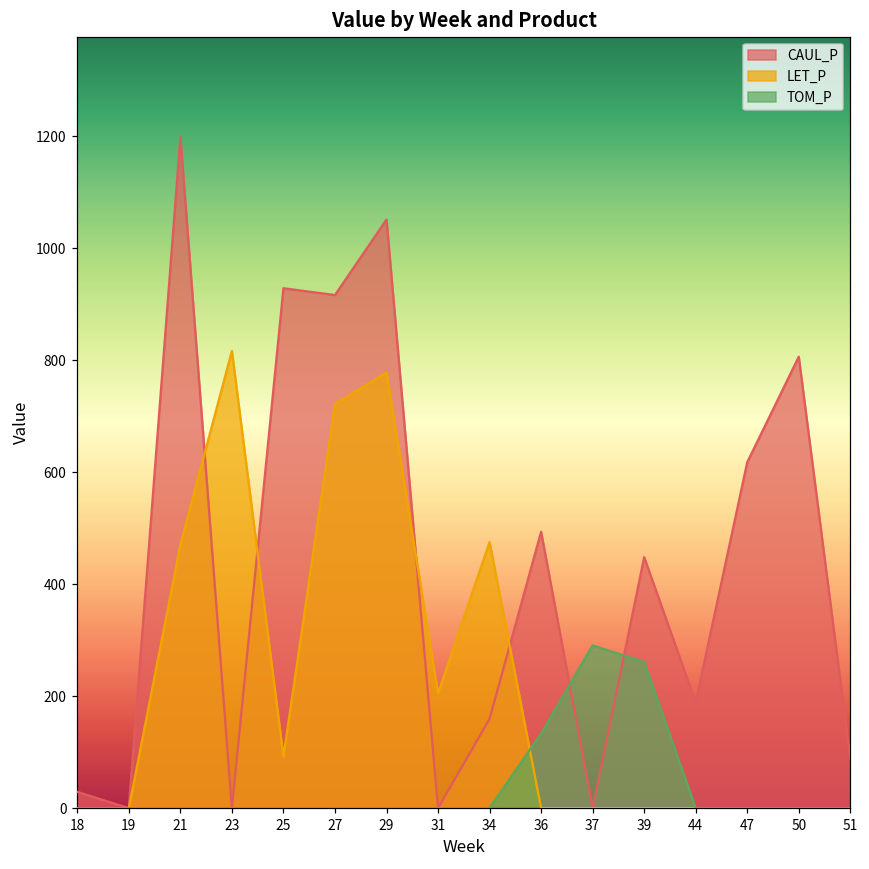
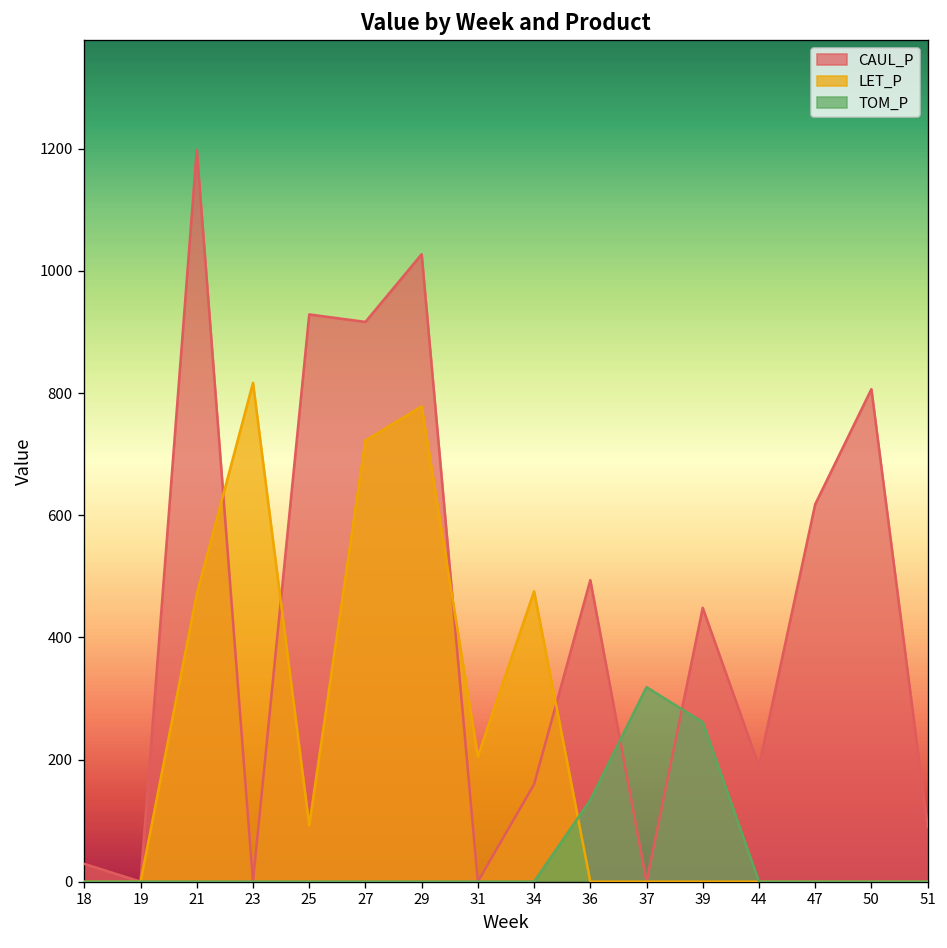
CAUL_P, 29: 1050 -> 1030
TOM_P, 37: 290 -> 320
